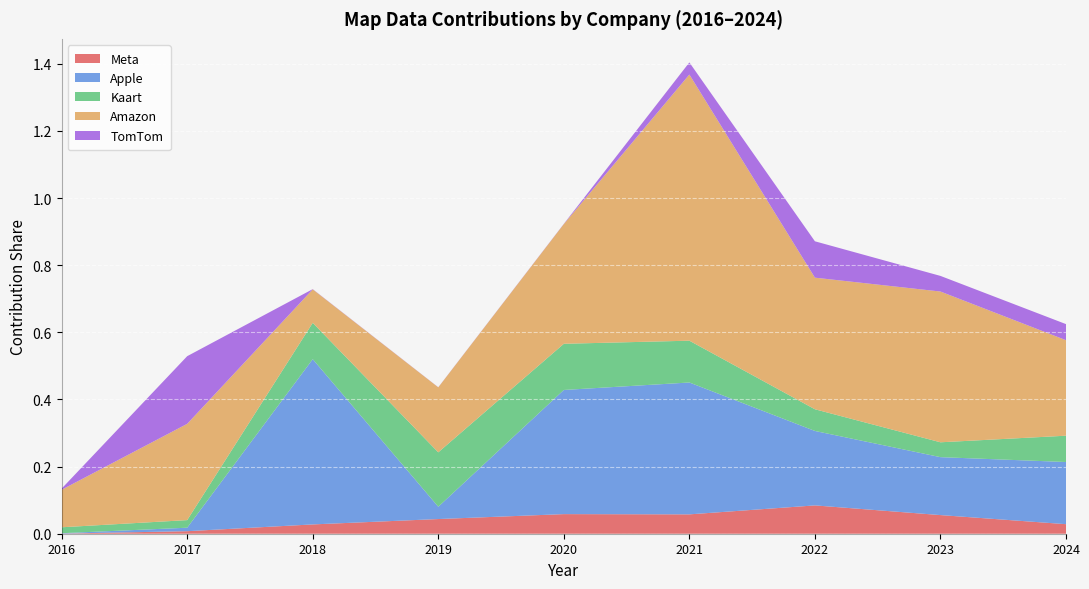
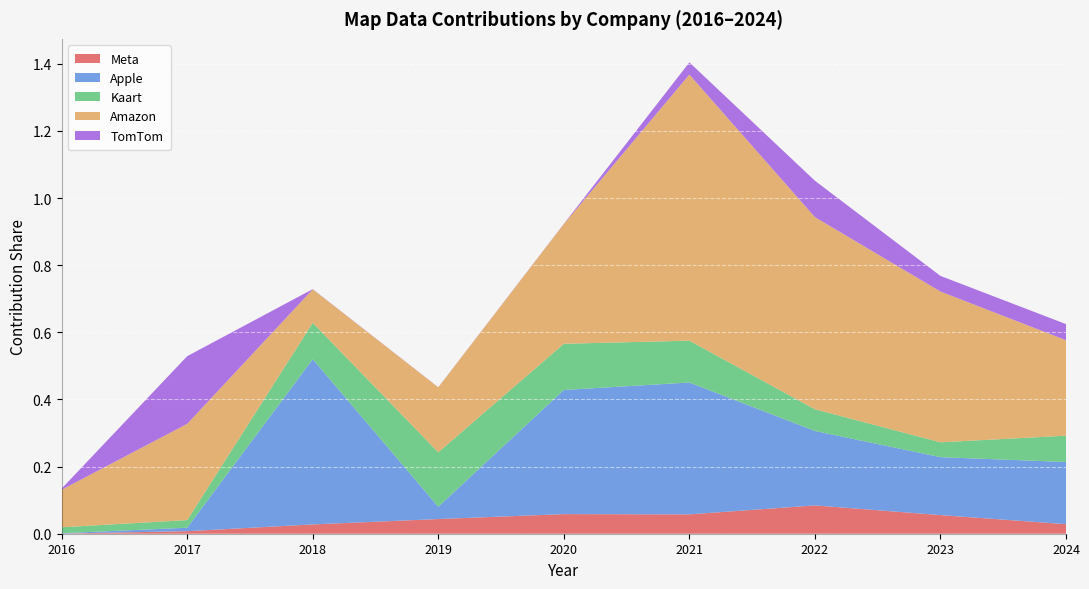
Amazon, 2022: 0.39 -> 0.57
